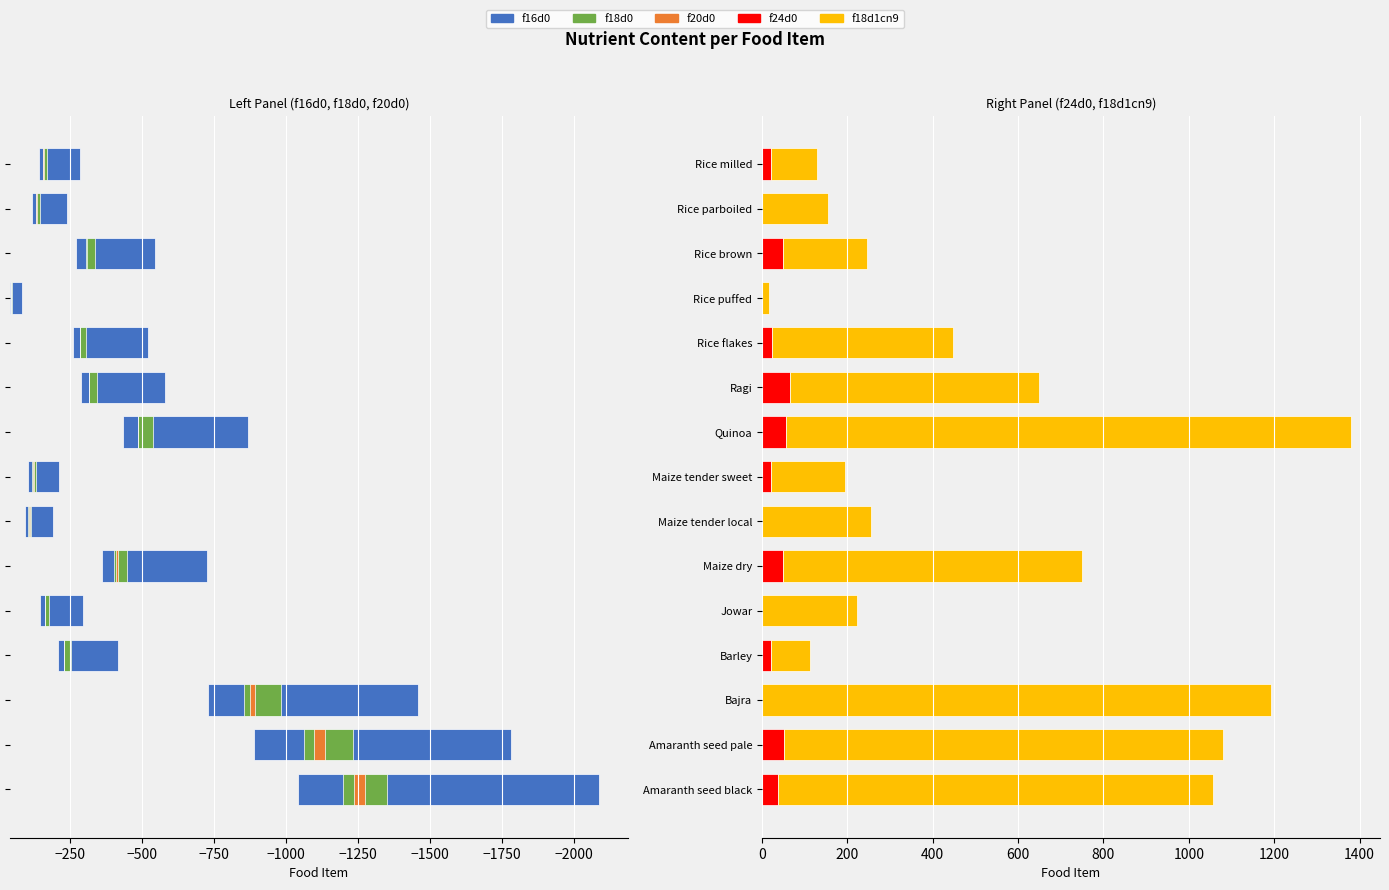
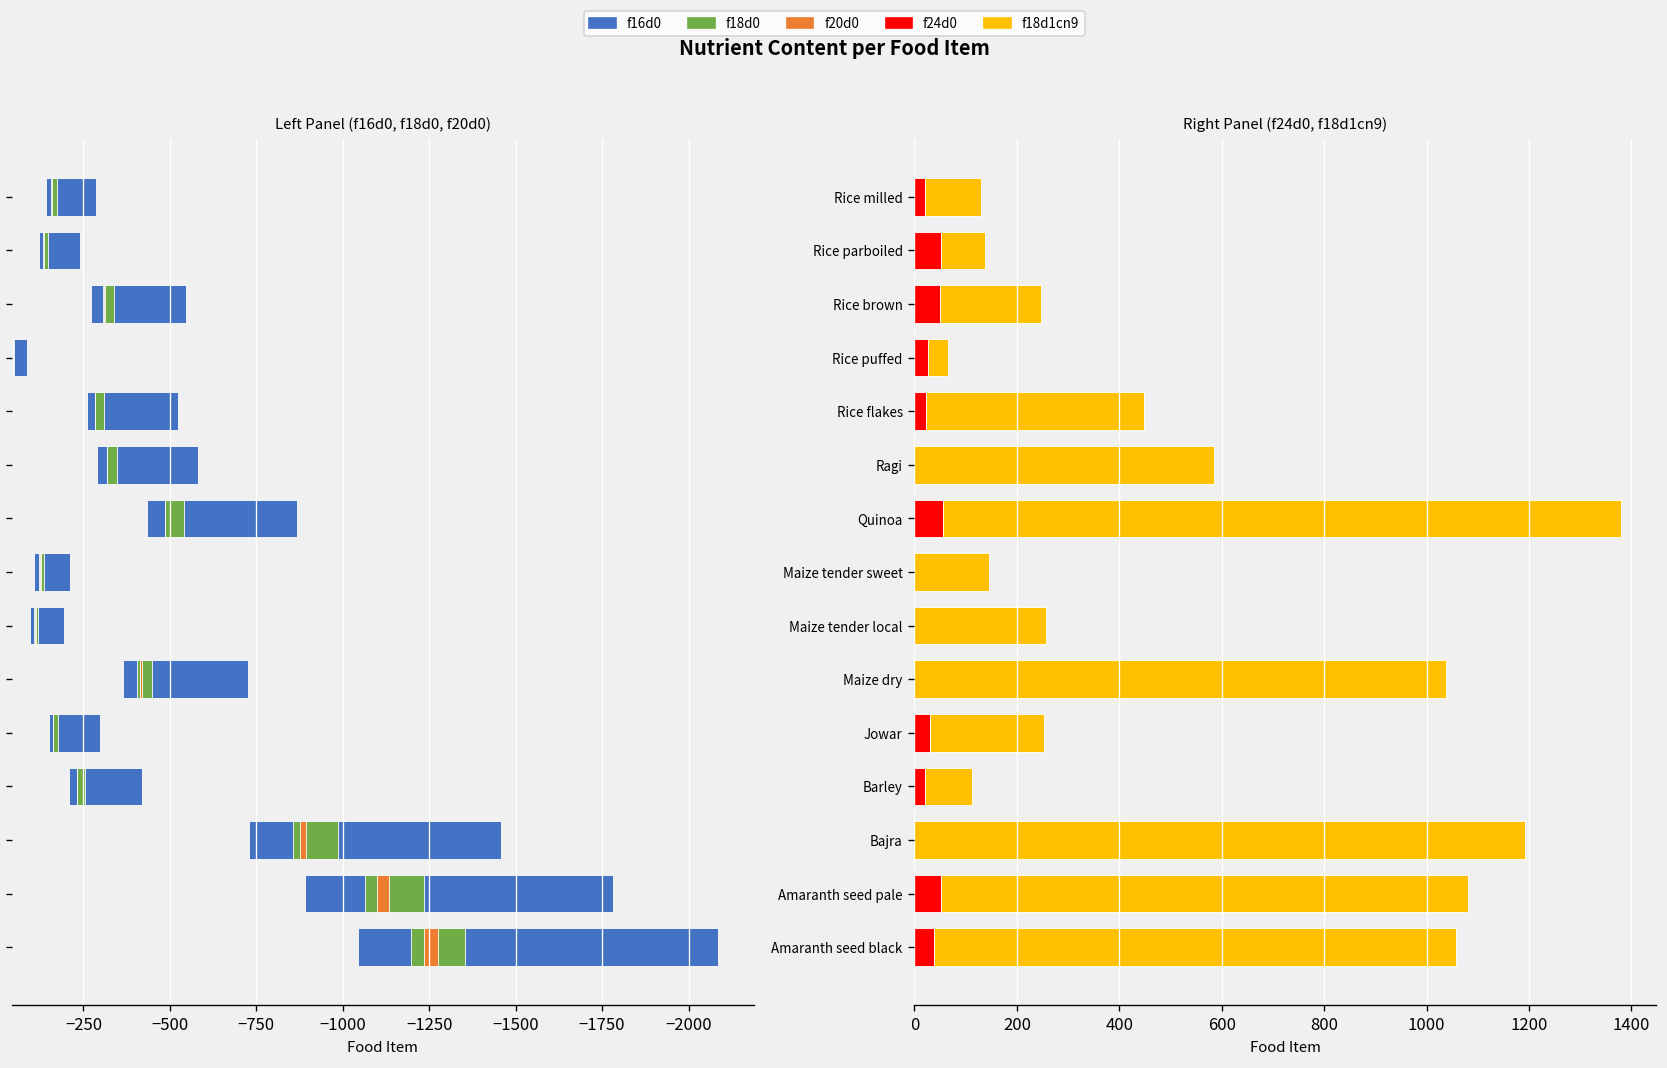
Right Panel (f24d0, f18d1cn9), f24d0, Rice parboiled: 0 -> 50
Right Panel (f24d0, f18d1cn9), f18d1cn9, Rice parboiled: 150 -> 80
Right Panel (f24d0, f18d1cn9), f24d0, Rice puffed: 0 -> 30
Right Panel (f24d0, f18d1cn9), f18d1cn9, Rice puffed: 20 -> 40
Right Panel (f24d0, f18d1cn9), f24d0, Ragi: 70 -> 0
Right Panel (f24d0, f18d1cn9), f24d0, Maize tender sweet: 20 -> 0
Right Panel (f24d0, f18d1cn9), f18d1cn9, Maize tender sweet: 170 -> 150
Right Panel (f24d0, f18d1cn9), f24d0, Maize dry: 50 -> 0
Right Panel (f24d0, f18d1cn9), f18d1cn9, Maize dry: 700 -> 1040
Right Panel (f24d0, f18d1cn9), f24d0, Jowar: 0 -> 30
